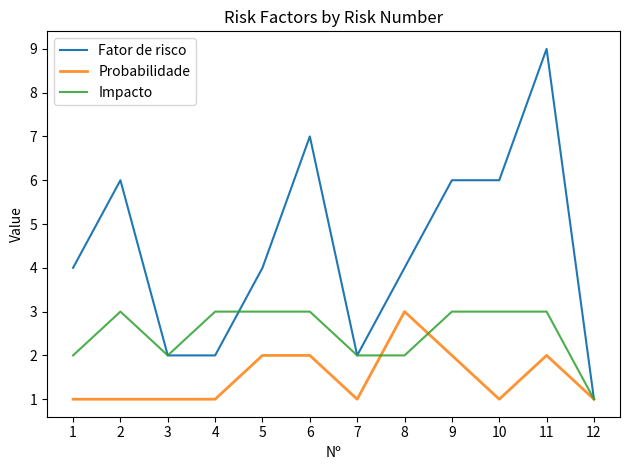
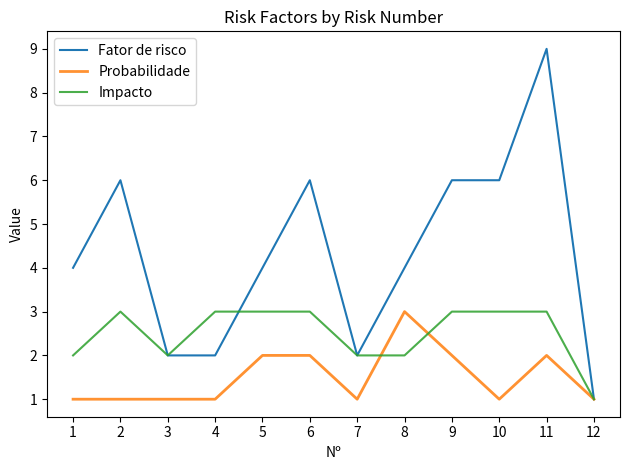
Fator de risco, 6: 7 -> 6
